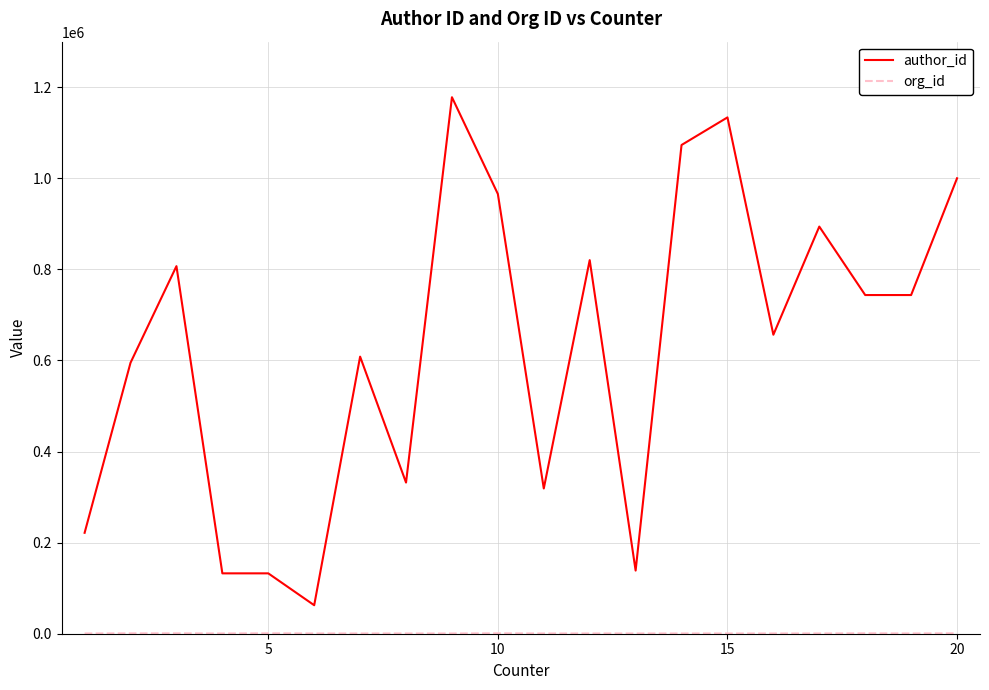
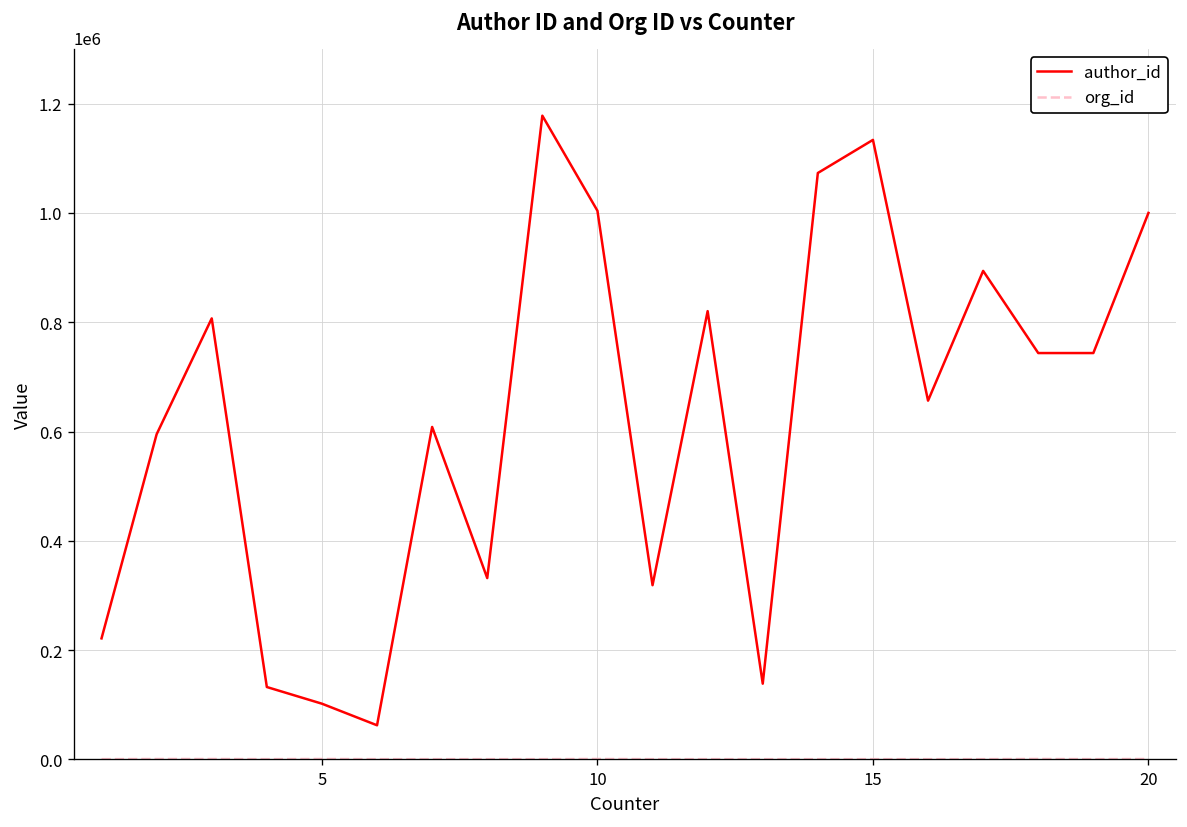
author_id, 5: 130000 -> 100000
author_id, 10: 970000 -> 1000000
